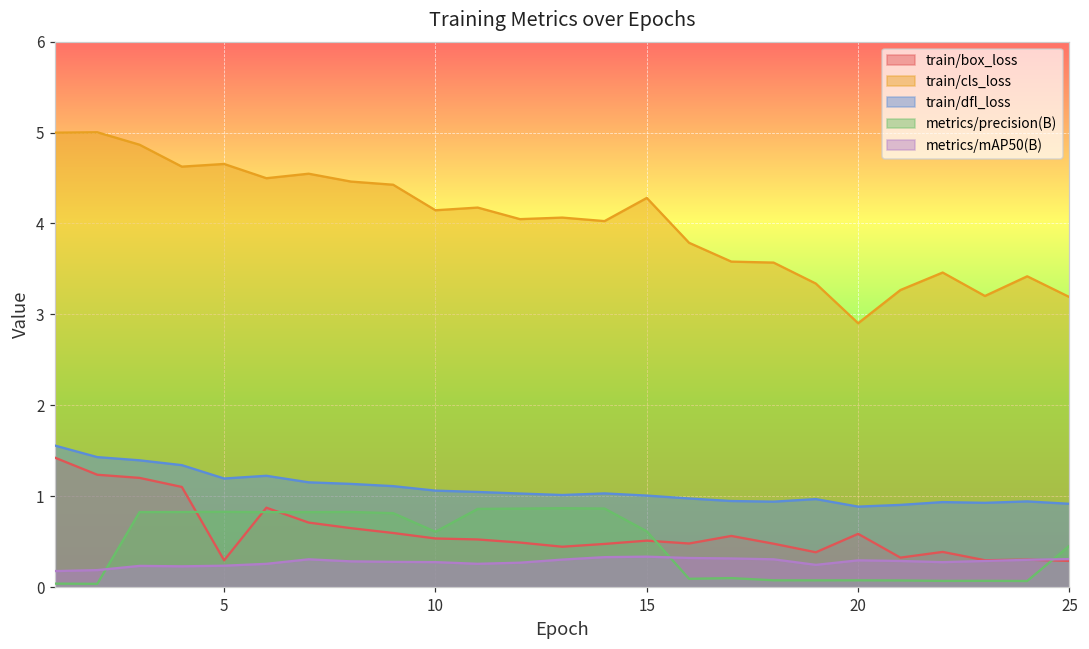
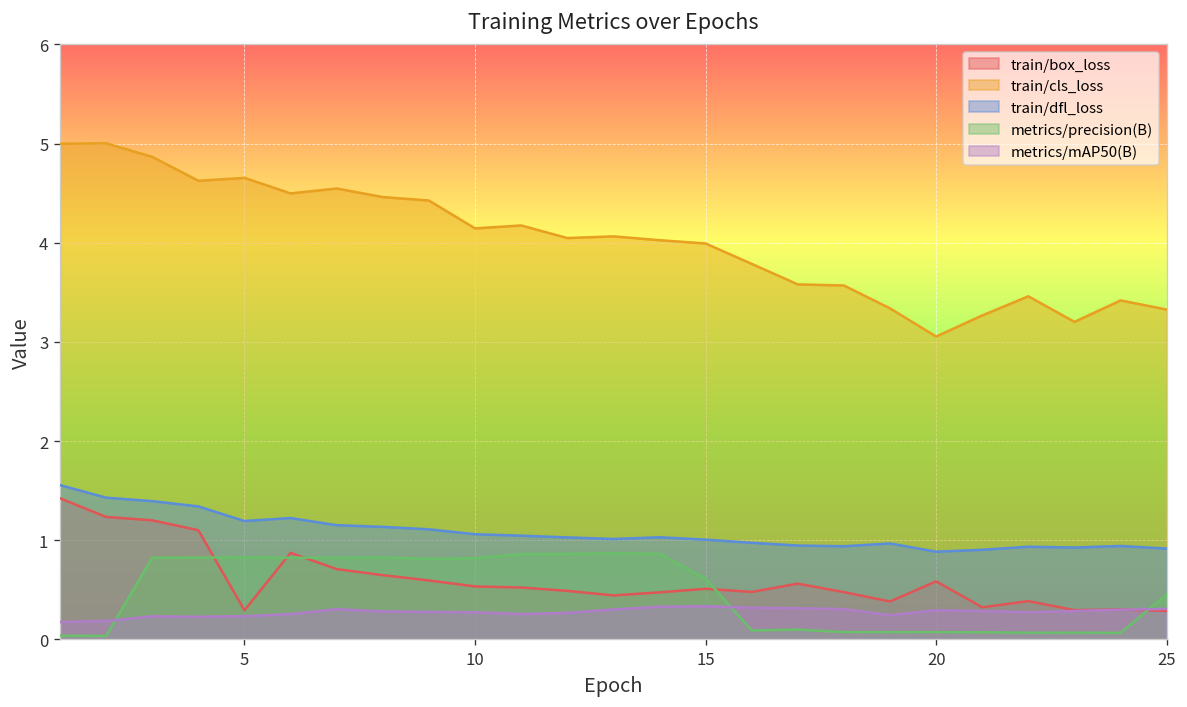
metrics/precision(B), 10: 0.6 -> 0.8
train/cls_loss, 15: 4.3 -> 4.0
train/cls_loss, 20: 2.9 -> 3.1
train/cls_loss, 25: 3.2 -> 3.3
